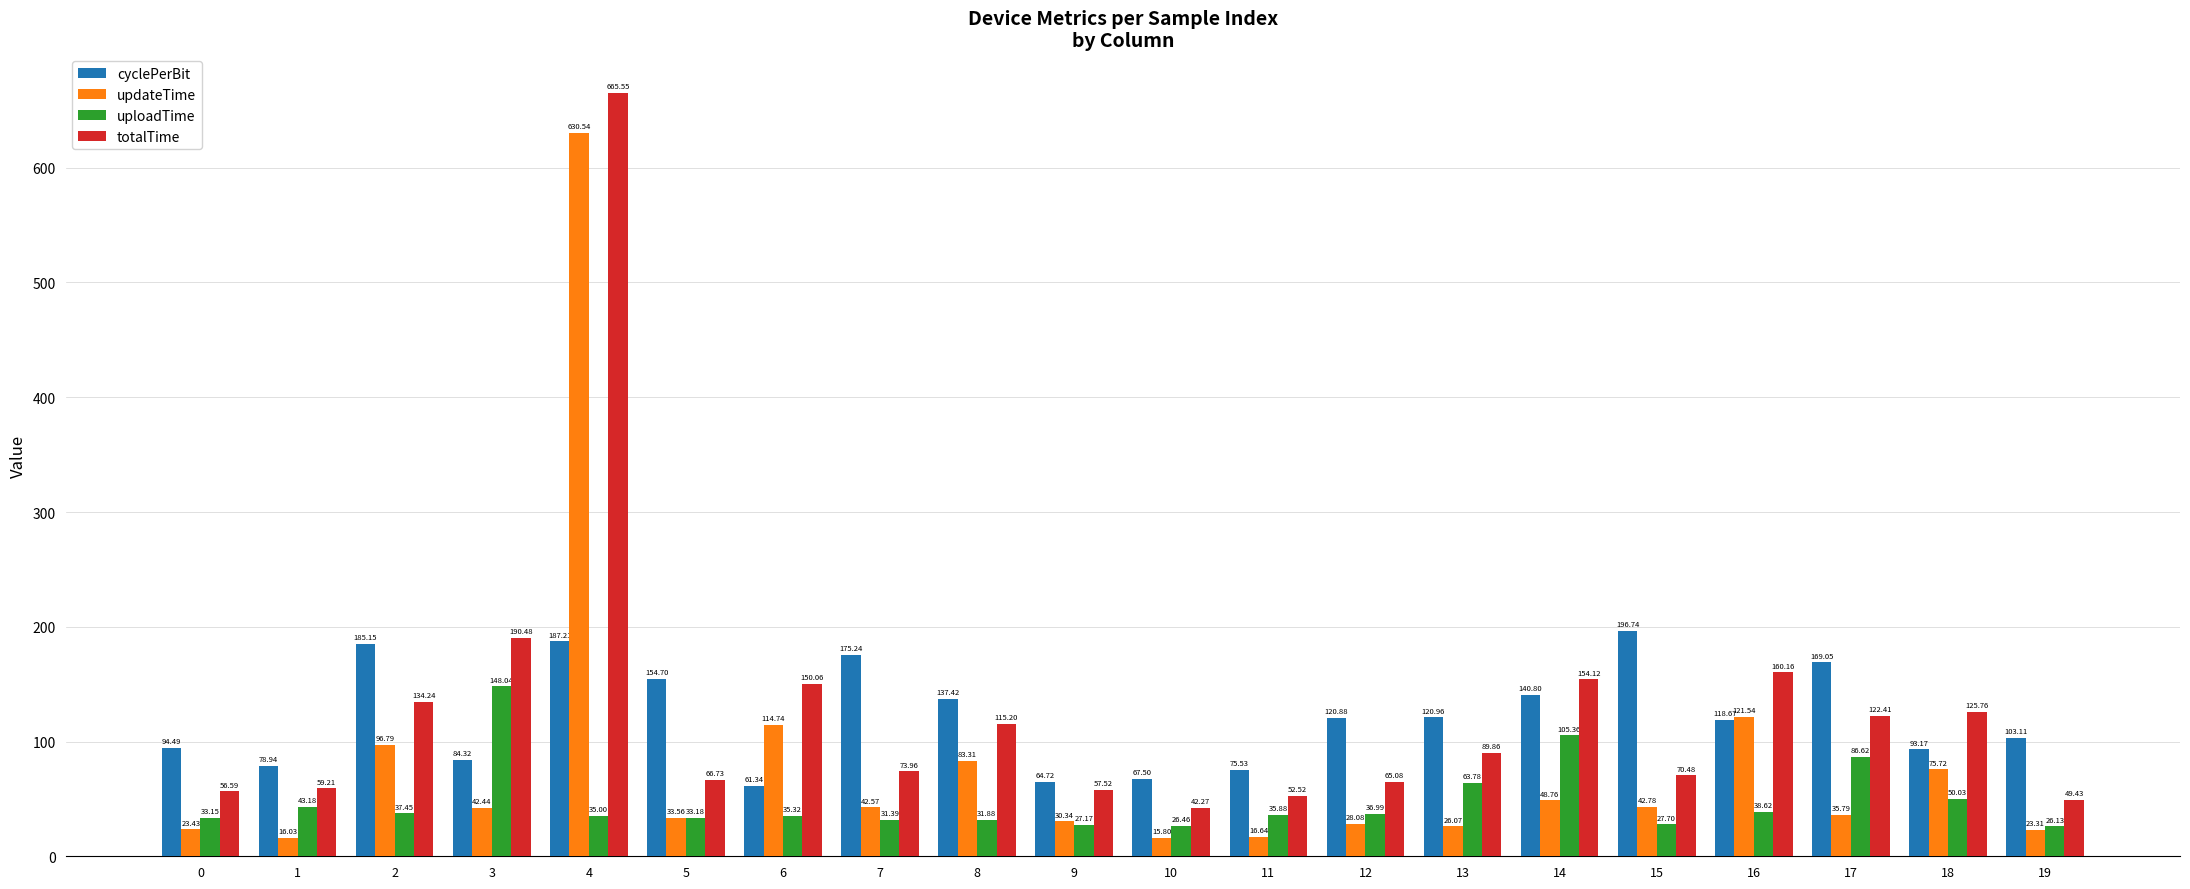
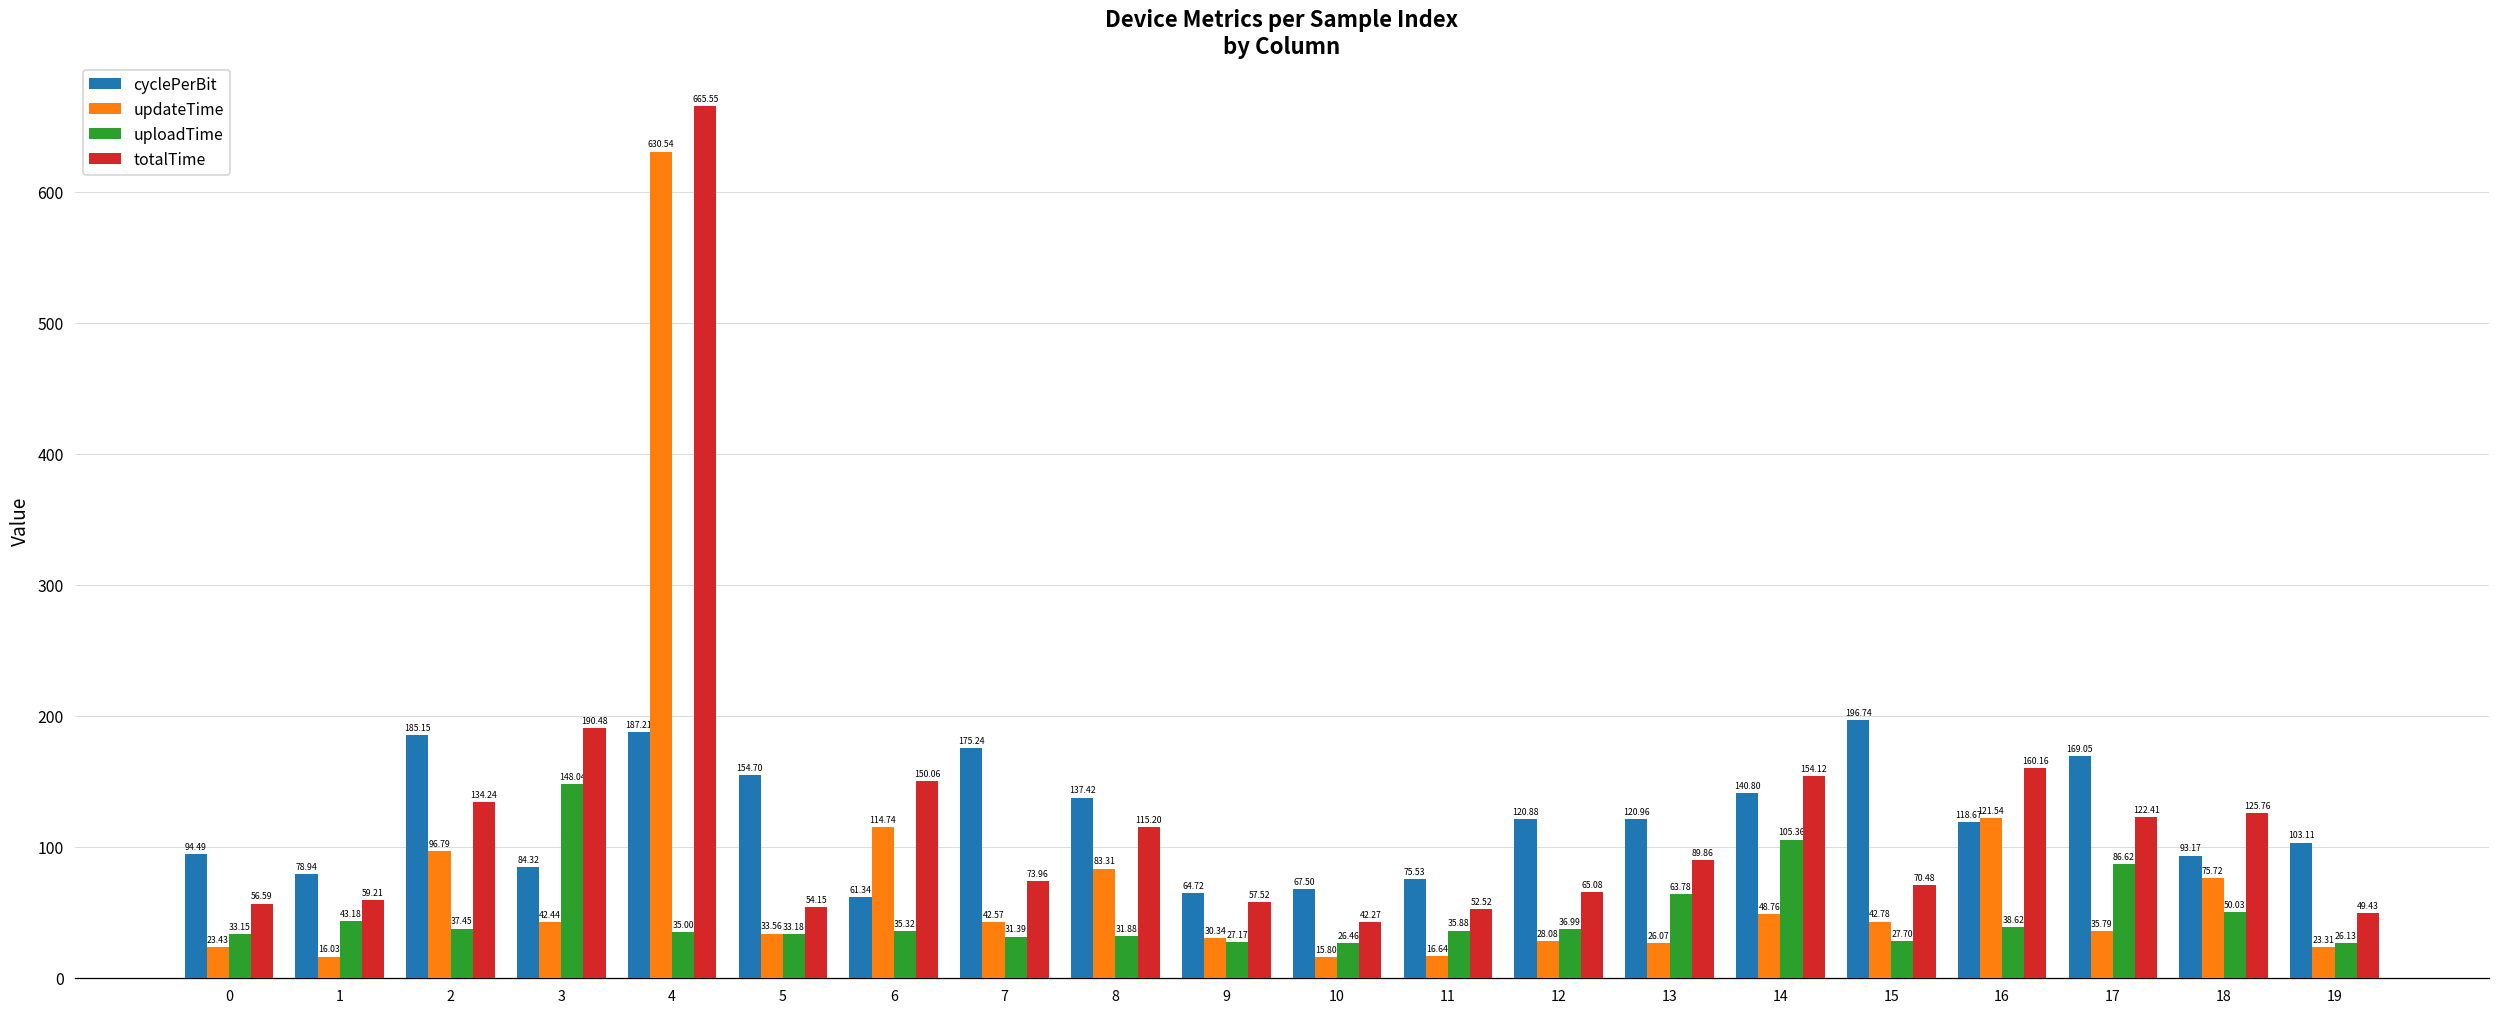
totalTime, 5: 66.73 -> 54.15
